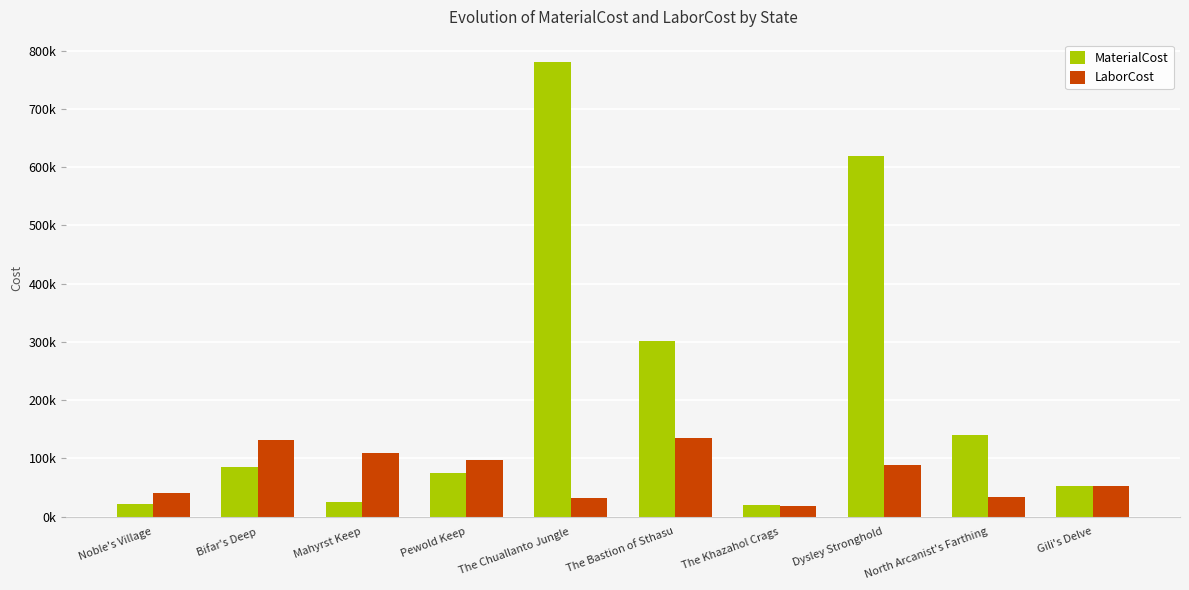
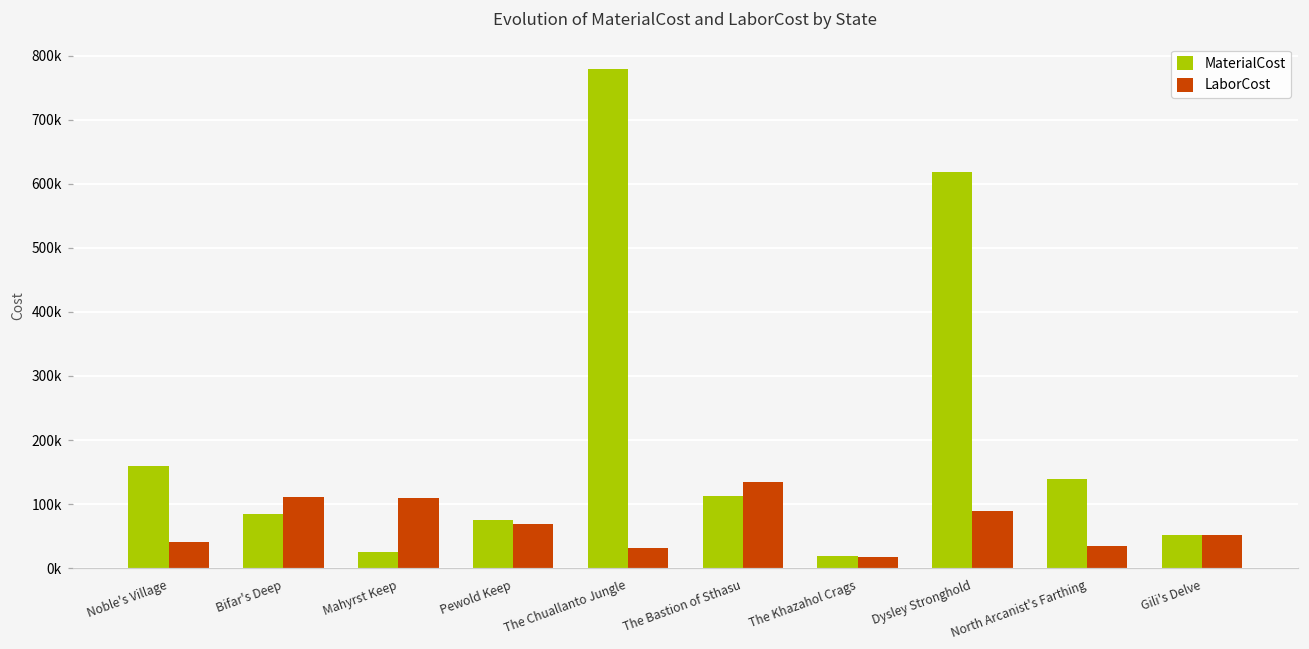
MaterialCost, Noble's Village: 20000 -> 160000
LaborCost, Bifar's Deep: 130000 -> 110000
LaborCost, Pewold Keep: 100000 -> 70000
MaterialCost, The Bastion of Sthasu: 300000 -> 110000
